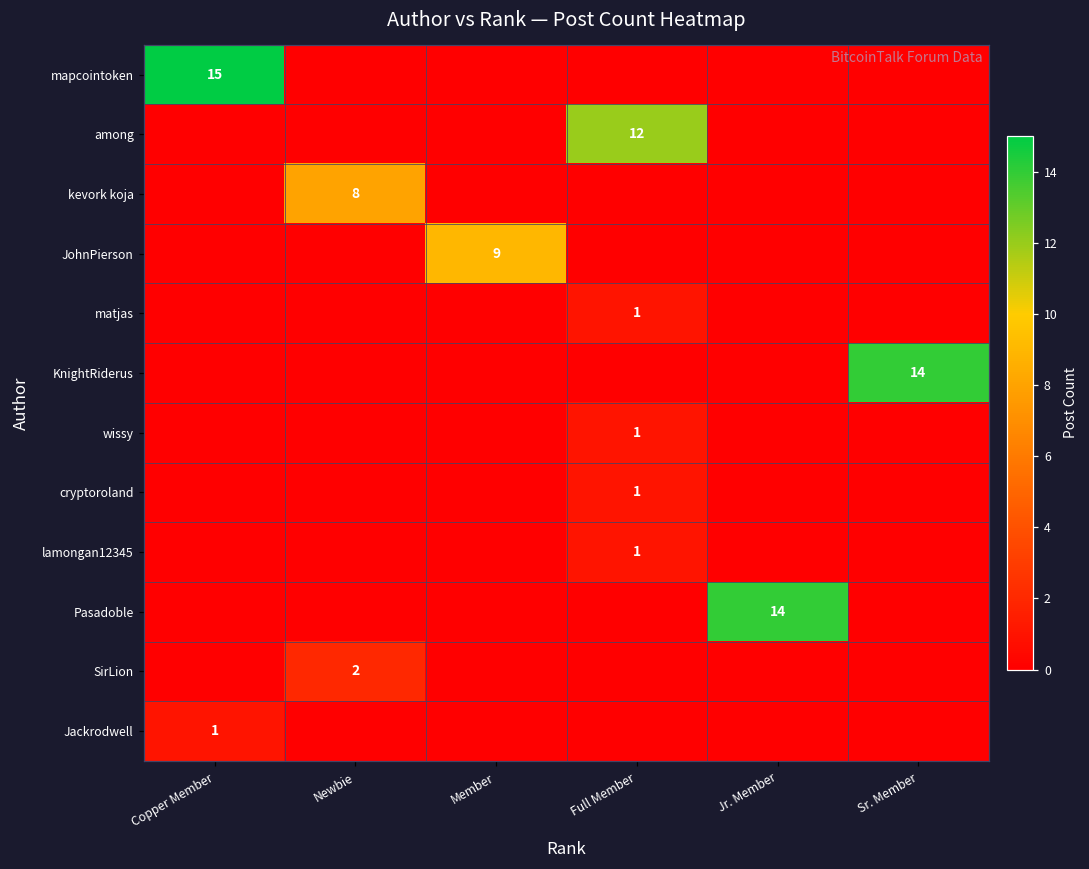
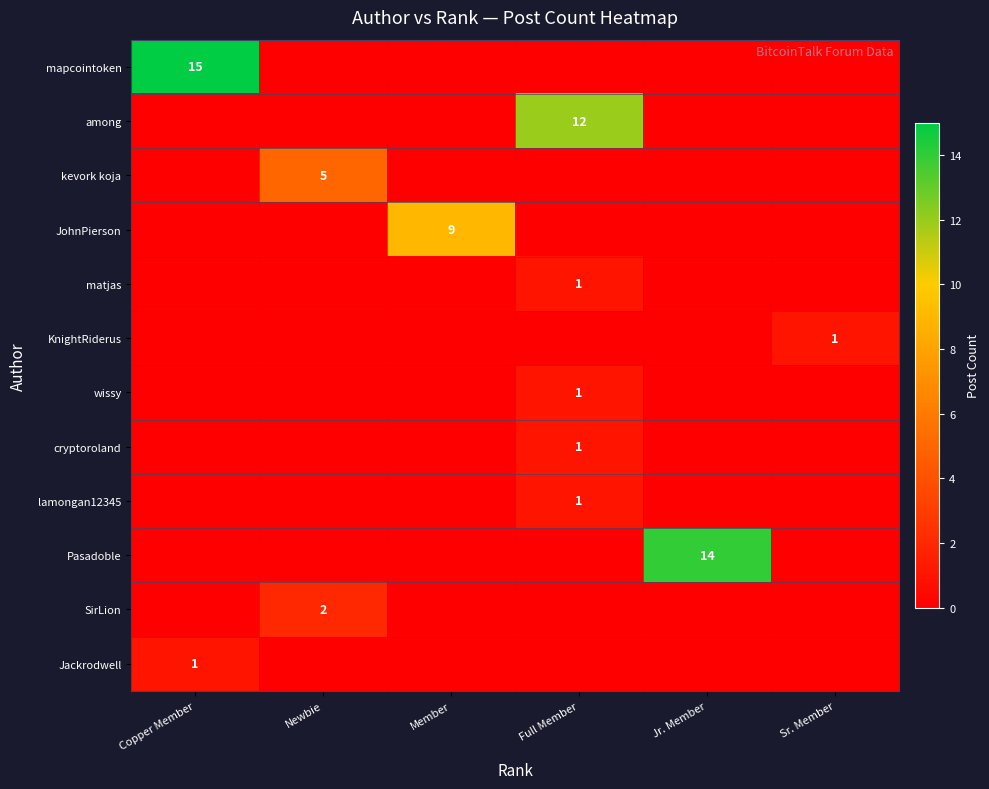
kevork koja, Newbie: 8 -> 5
KnightRiderus, Sr. Member: 14 -> 1
